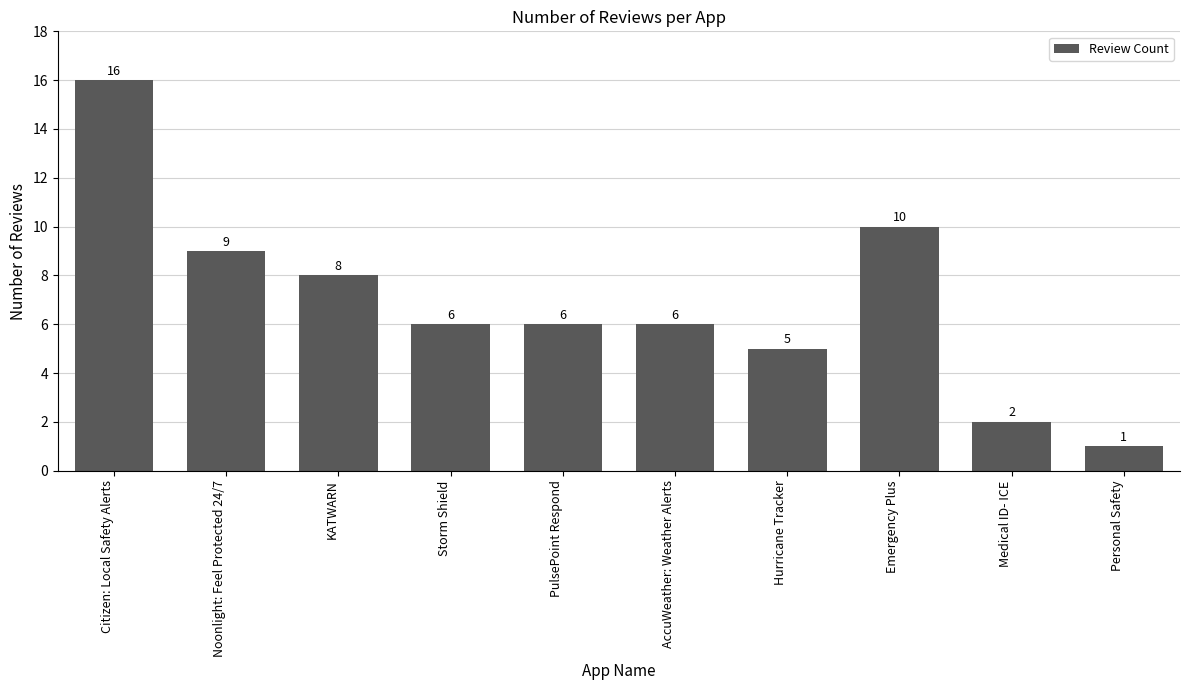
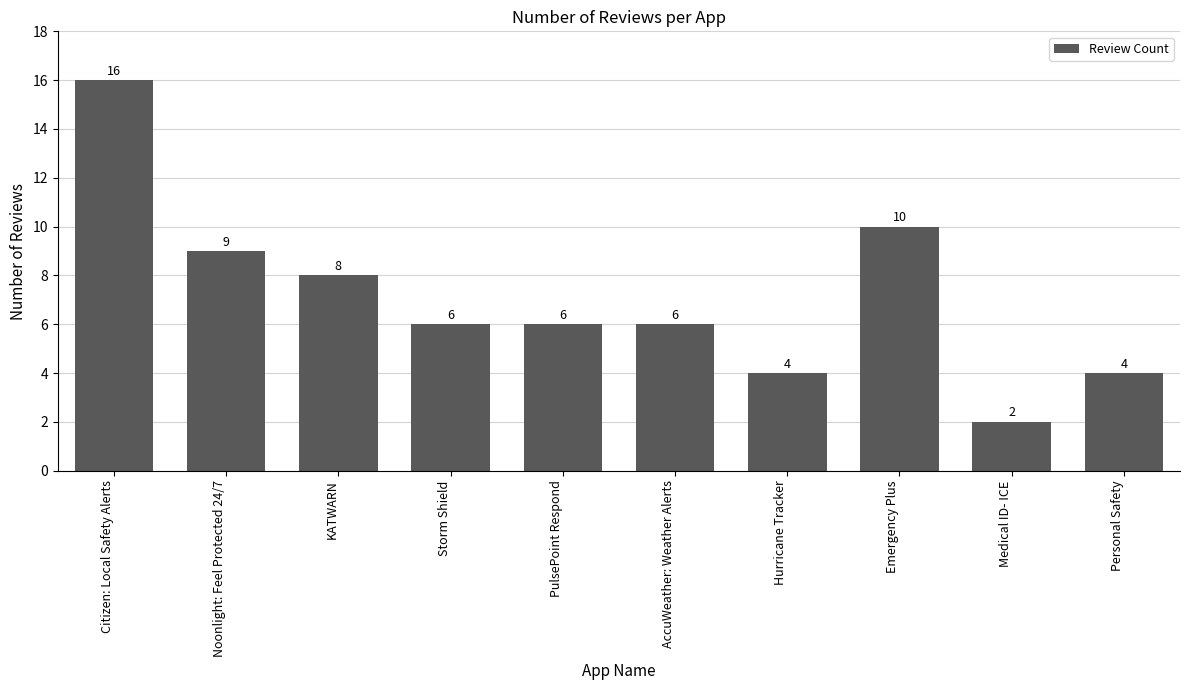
Hurricane Tracker: 5 -> 4
Personal Safety: 1 -> 4
